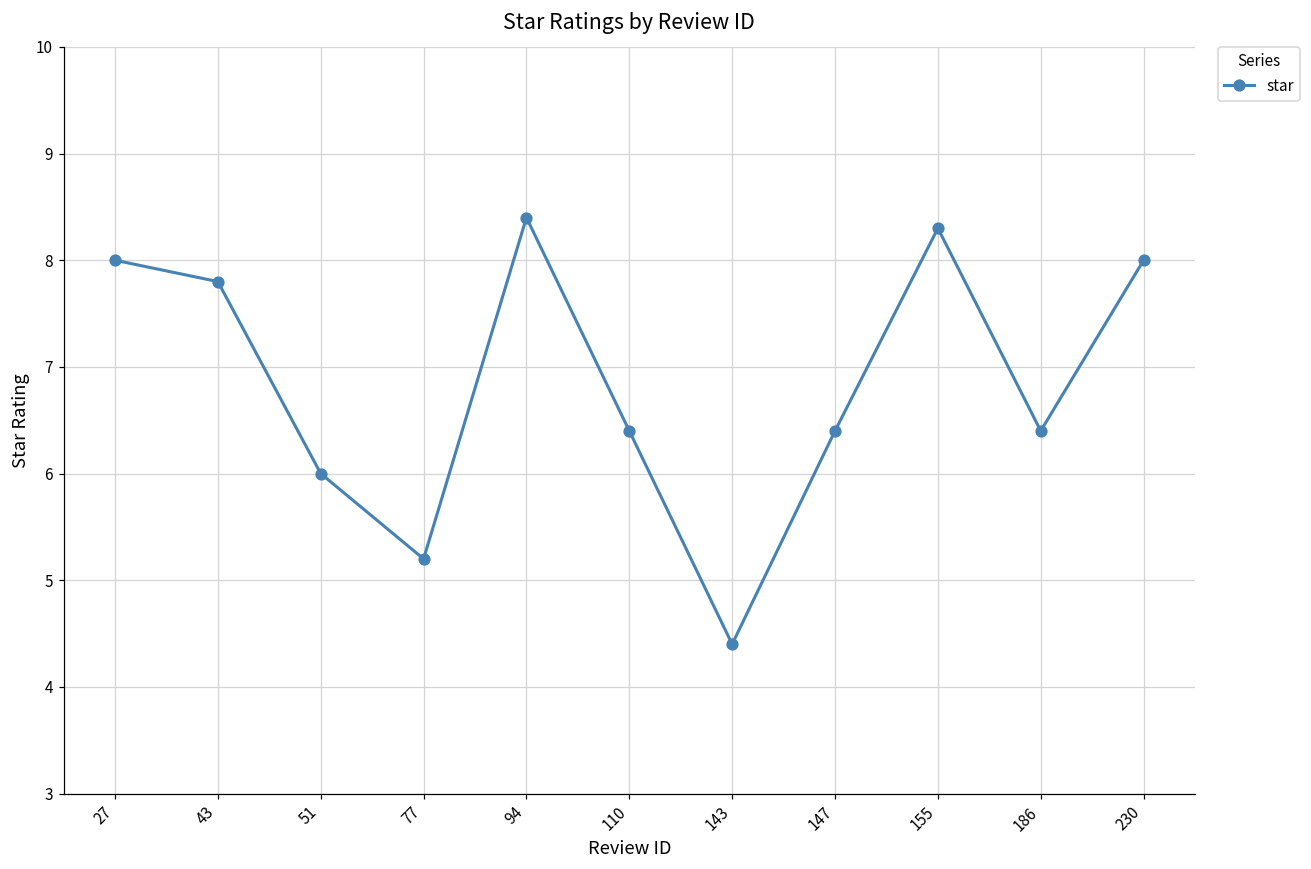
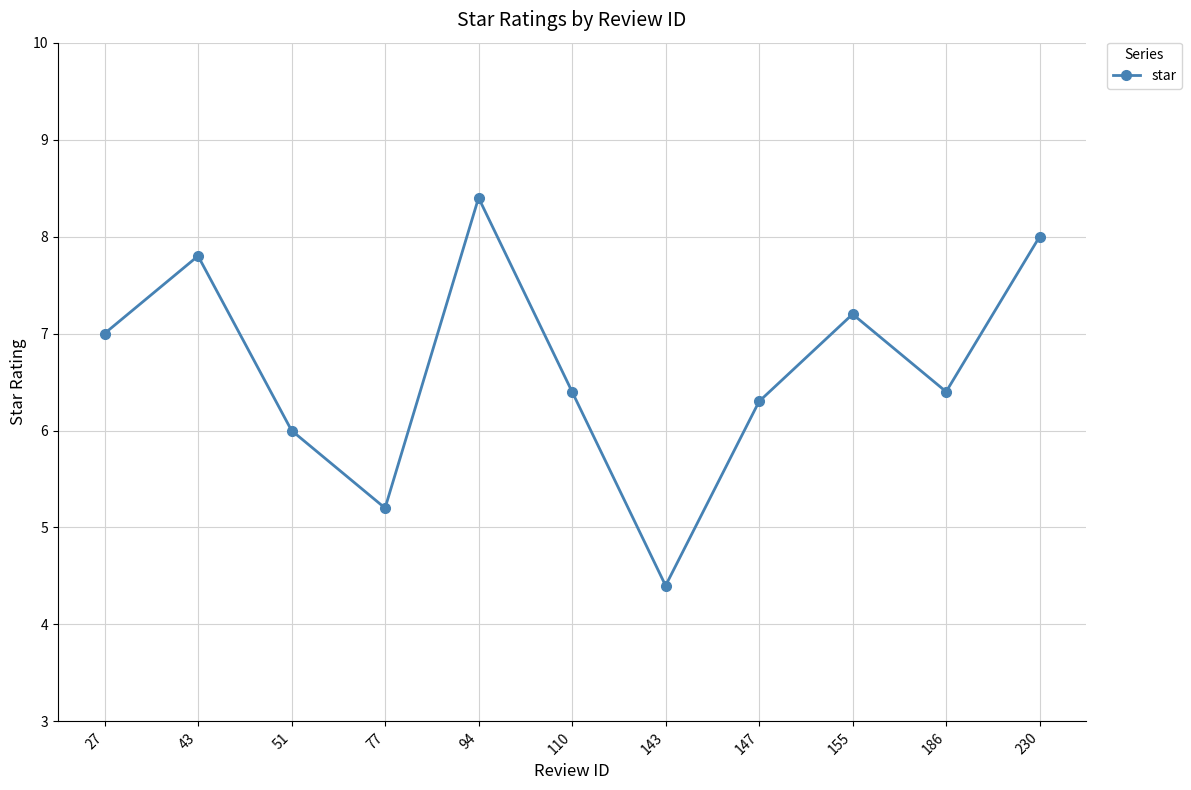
27: 8 -> 7
147: 6.4 -> 6.3
155: 8.3 -> 7.2
